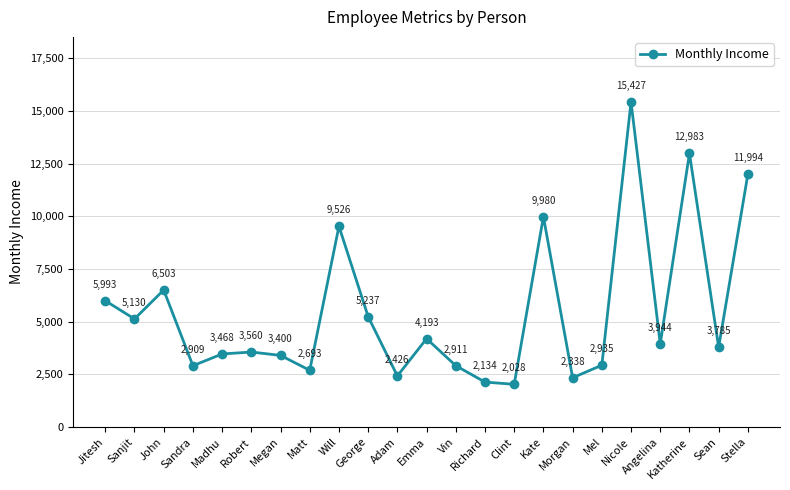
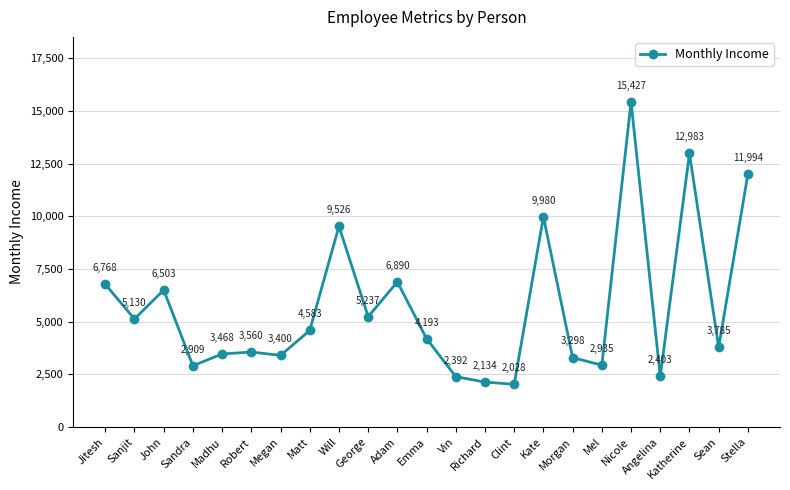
Jitesh: 5,993 -> 6,768
Matt: 2,693 -> 4,583
Adam: 2,426 -> 6,890
Vin: 2,911 -> 2,392
Morgan: 2,338 -> 3,298
Angelina: 3,944 -> 2,403
